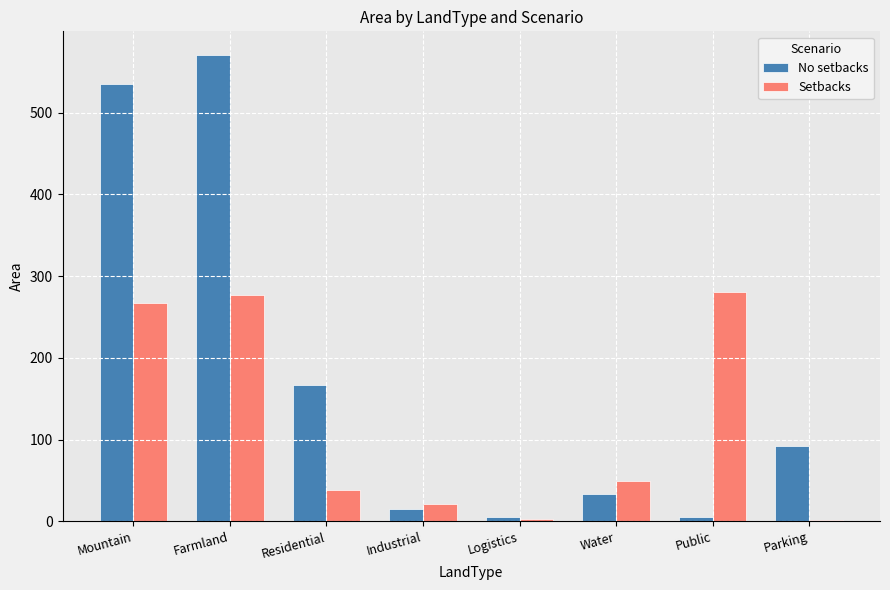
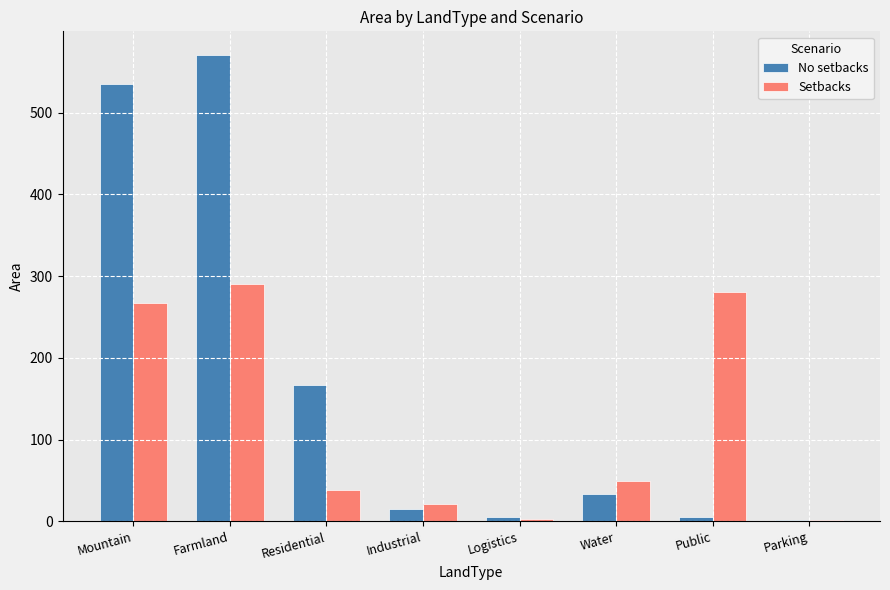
Setbacks, Farmland: 280 -> 290
No setbacks, Parking: 90 -> 0
